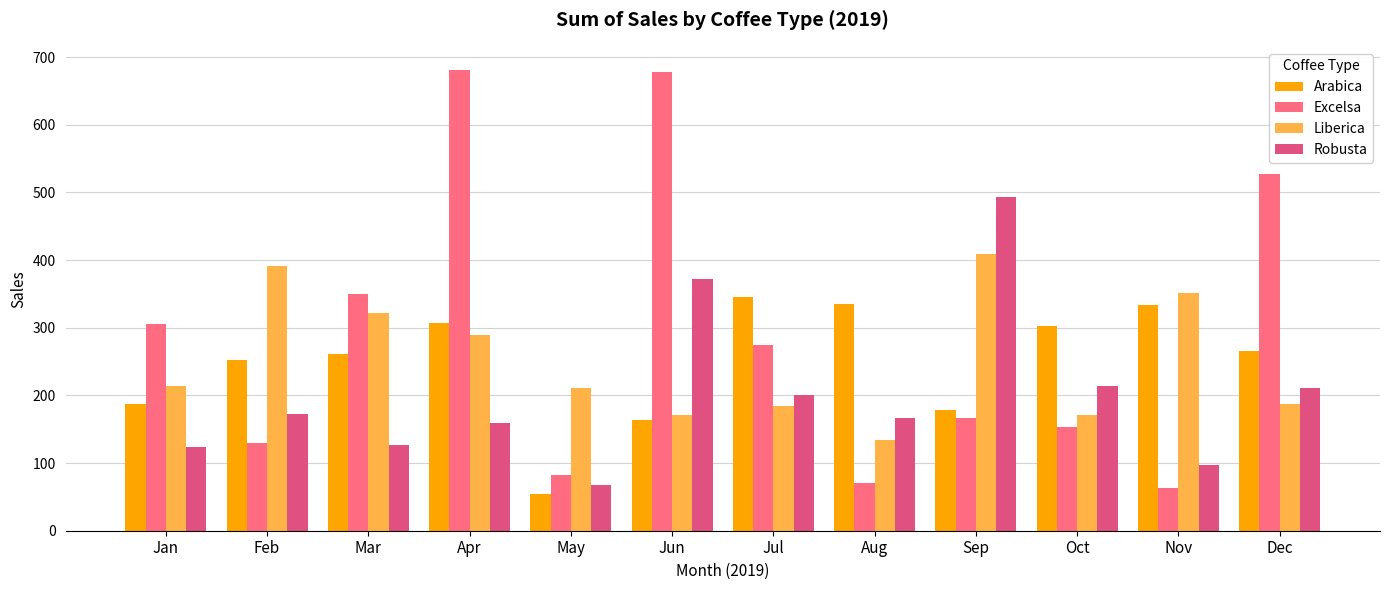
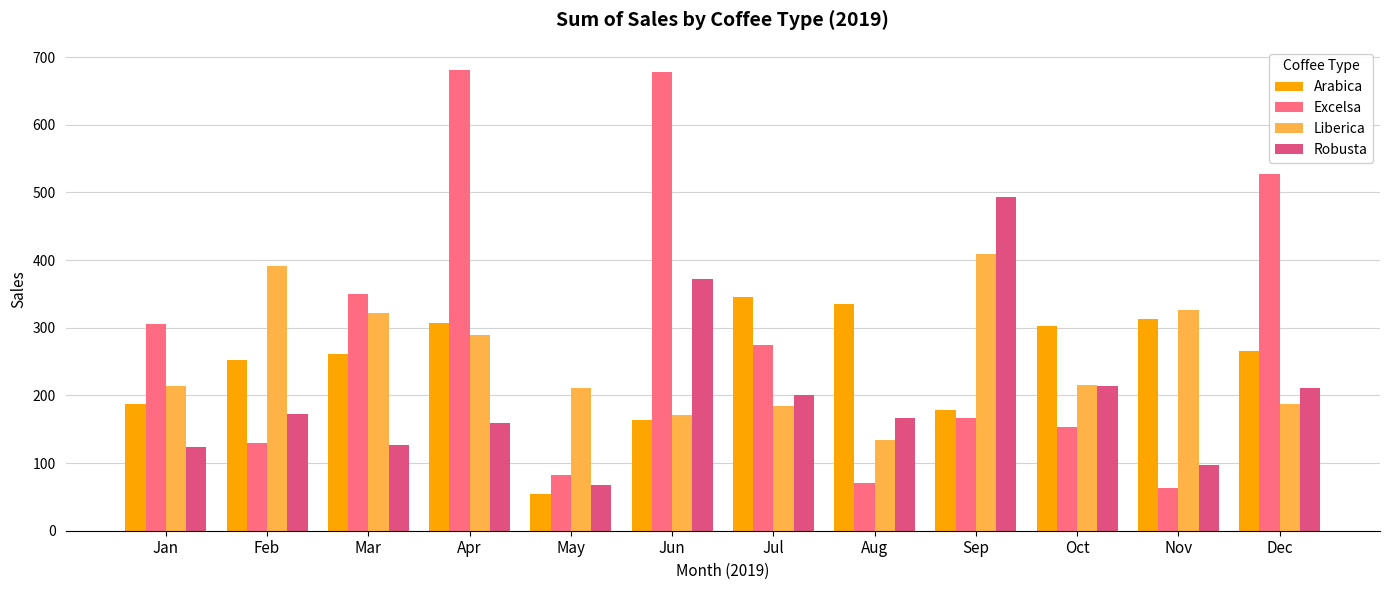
Liberica, Oct: 170 -> 220
Arabica, Nov: 330 -> 310
Liberica, Nov: 350 -> 330
